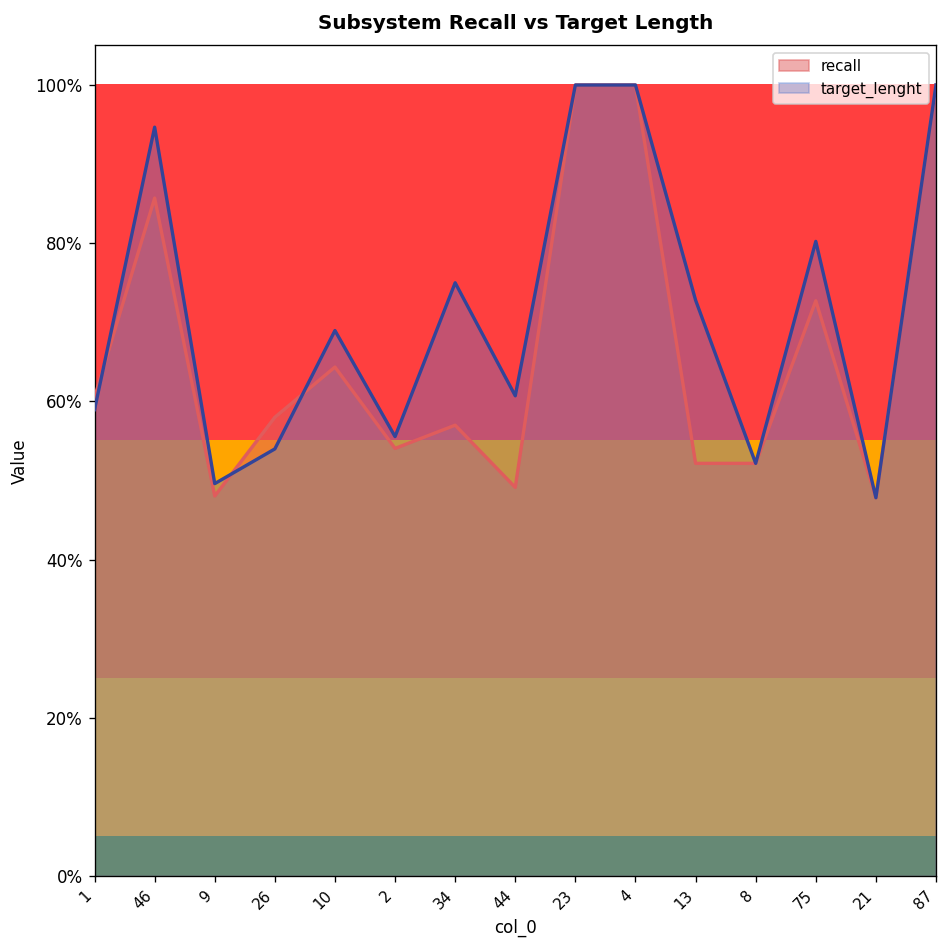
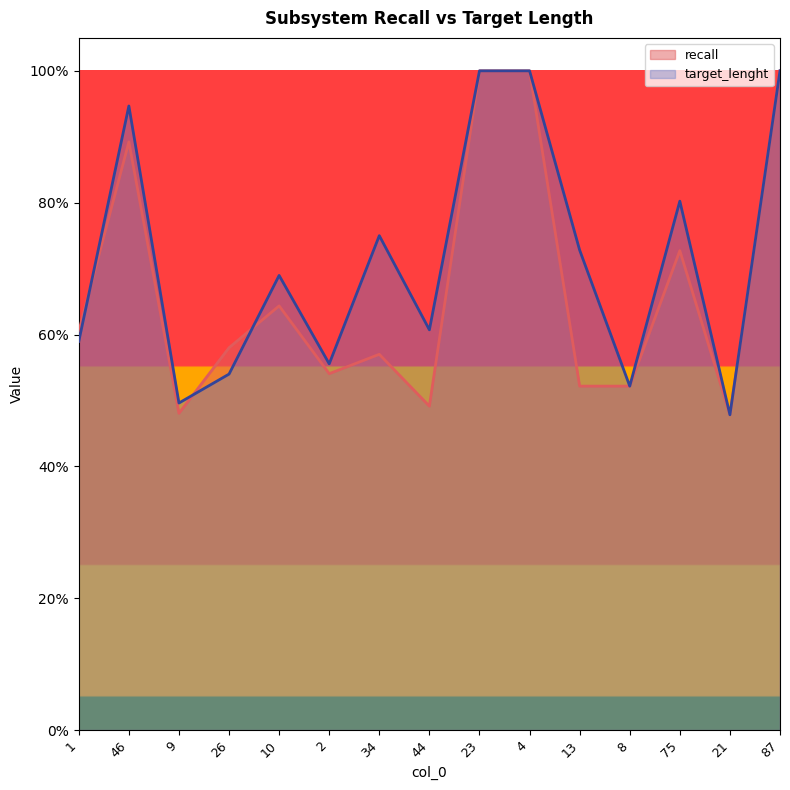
recall, 46: 86% -> 89%
